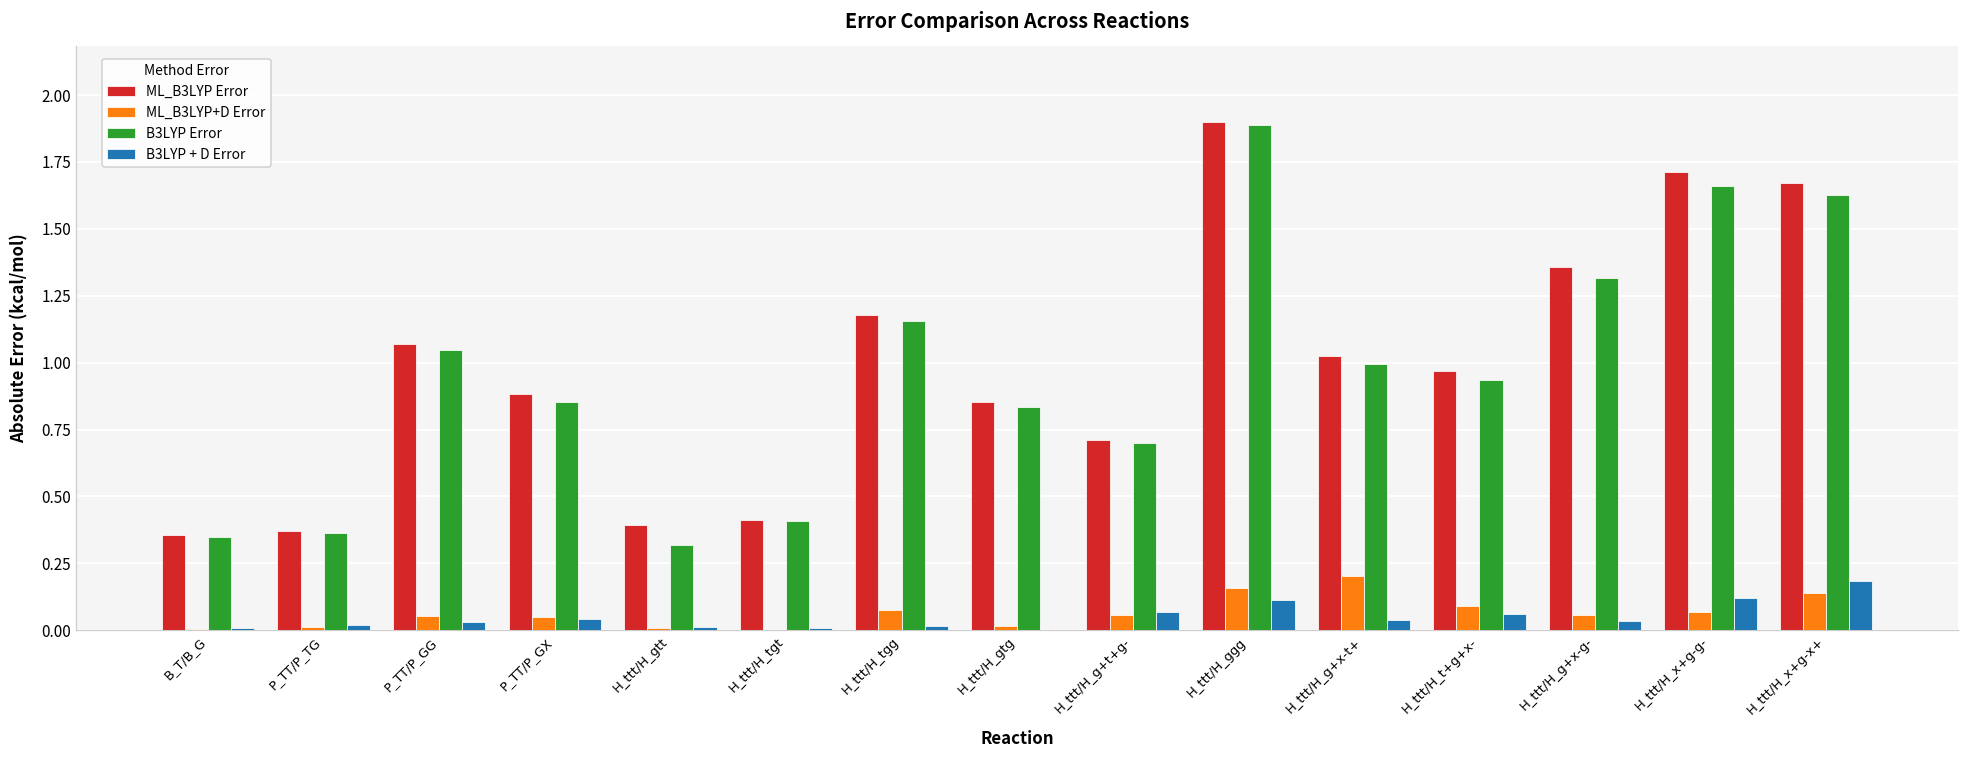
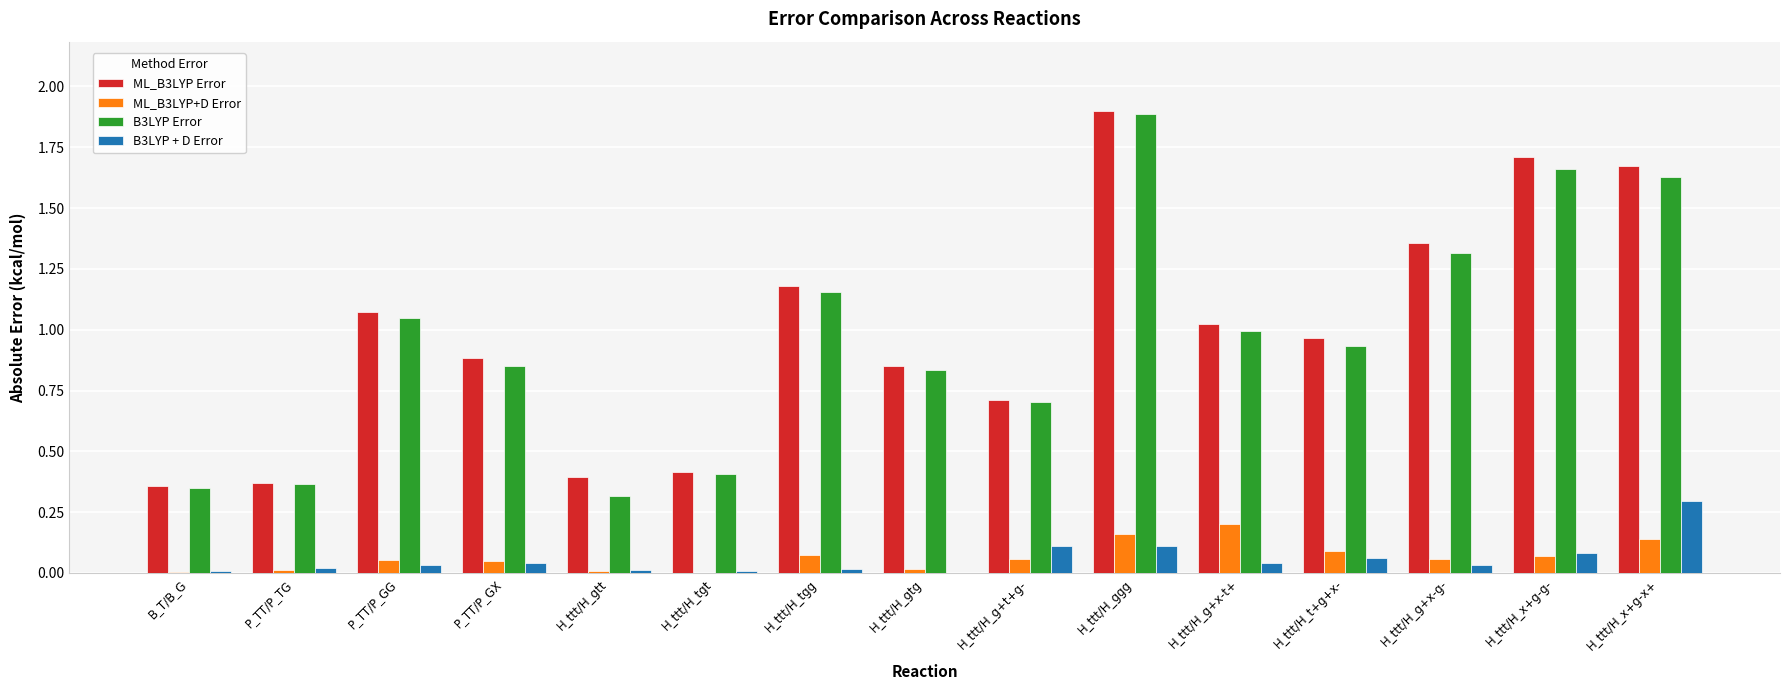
B3LYP + D Error, H_ttt/H_g+t+g-: 0.07 -> 0.11
B3LYP + D Error, H_ttt/H_x+g-g-: 0.12 -> 0.08
B3LYP + D Error, H_ttt/H_x+g-x+: 0.18 -> 0.29
